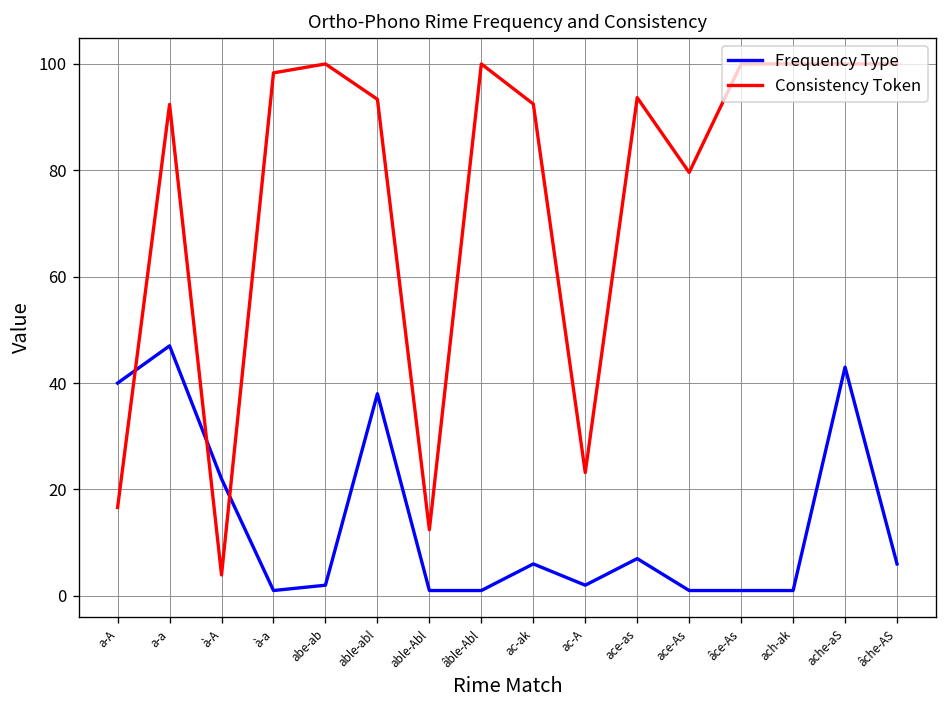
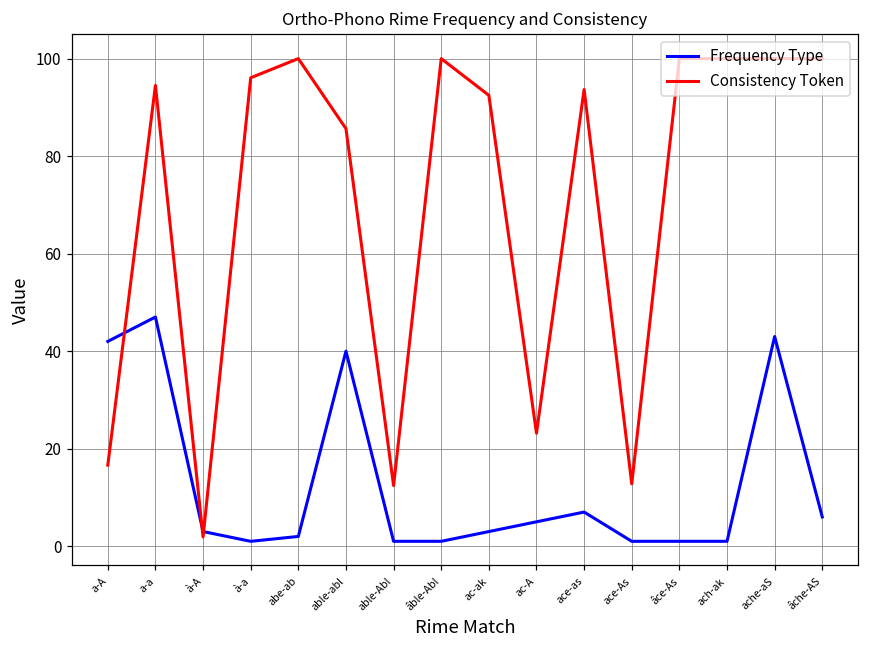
Frequency Type, a-A: 40 -> 42
Consistency Token, a-a: 92 -> 95
Frequency Type, à-A: 22 -> 3
Consistency Token, à-A: 4 -> 2
Consistency Token, à-a: 98 -> 96
Frequency Type, able-abl: 38 -> 40
Consistency Token, able-abl: 93 -> 86
Frequency Type, ac-ak: 6 -> 3
Frequency Type, ac-A: 2 -> 5
Consistency Token, ace-As: 80 -> 13
